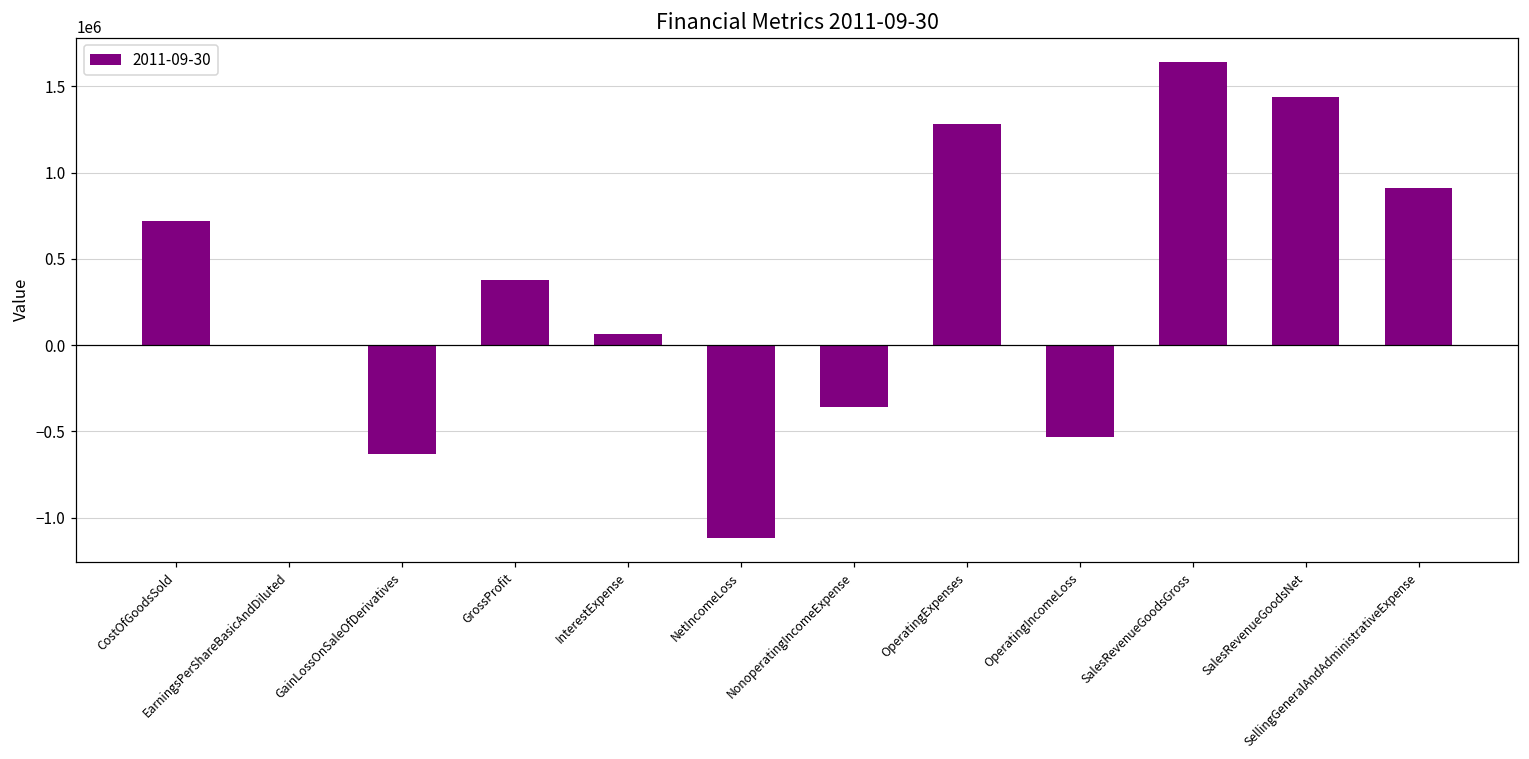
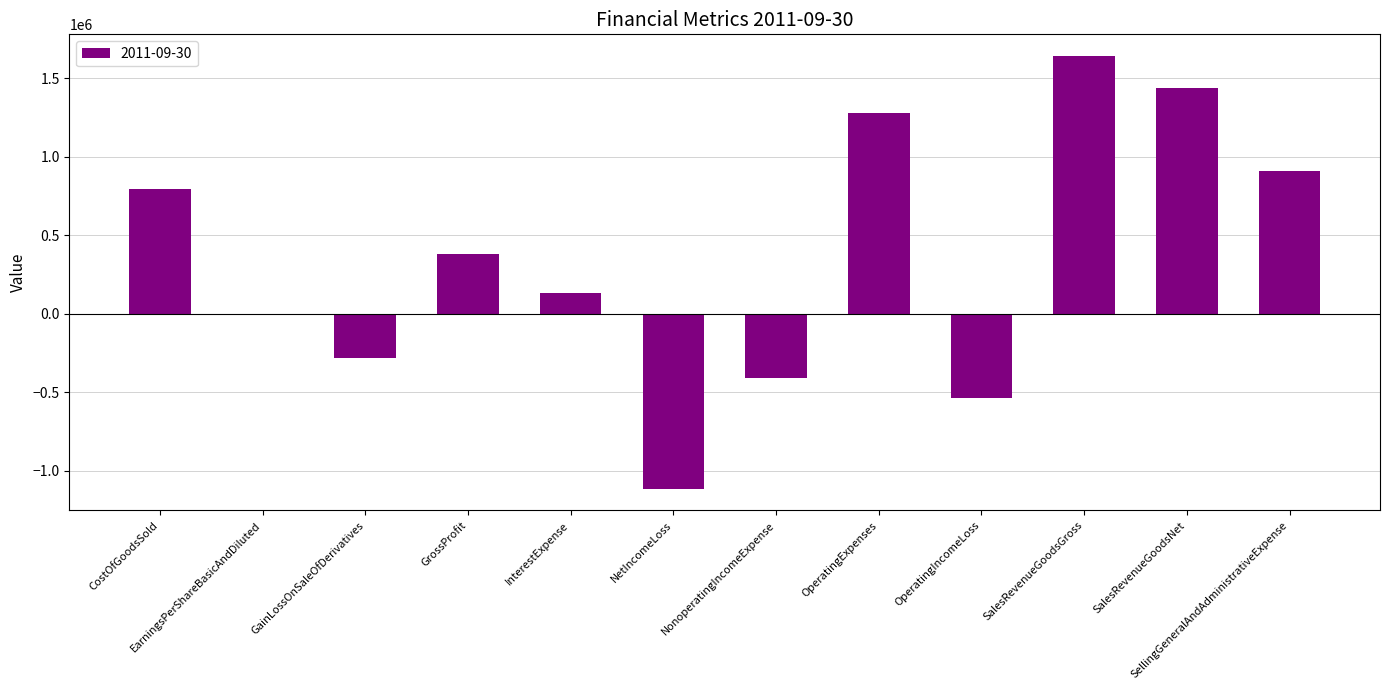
CostOfGoodsSold: 720000 -> 800000
GainLossOnSaleOfDerivatives: -630000 -> -280000
InterestExpense: 60000 -> 130000
NonoperatingIncomeExpense: -360000 -> -410000
